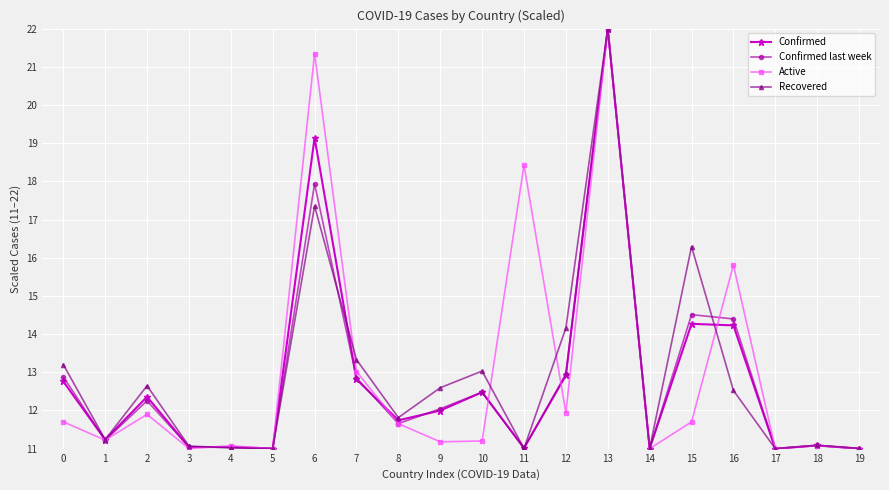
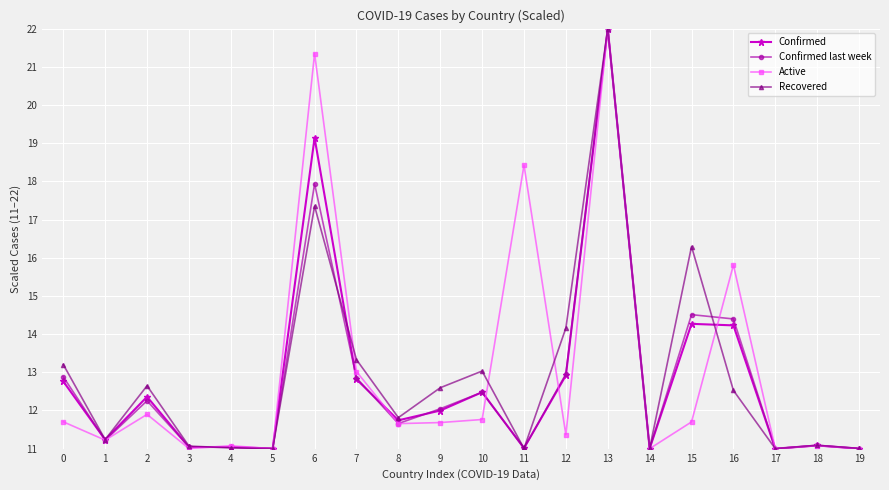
Active, 9: 11.2 -> 11.7
Active, 10: 11.2 -> 11.8
Active, 12: 11.9 -> 11.4
